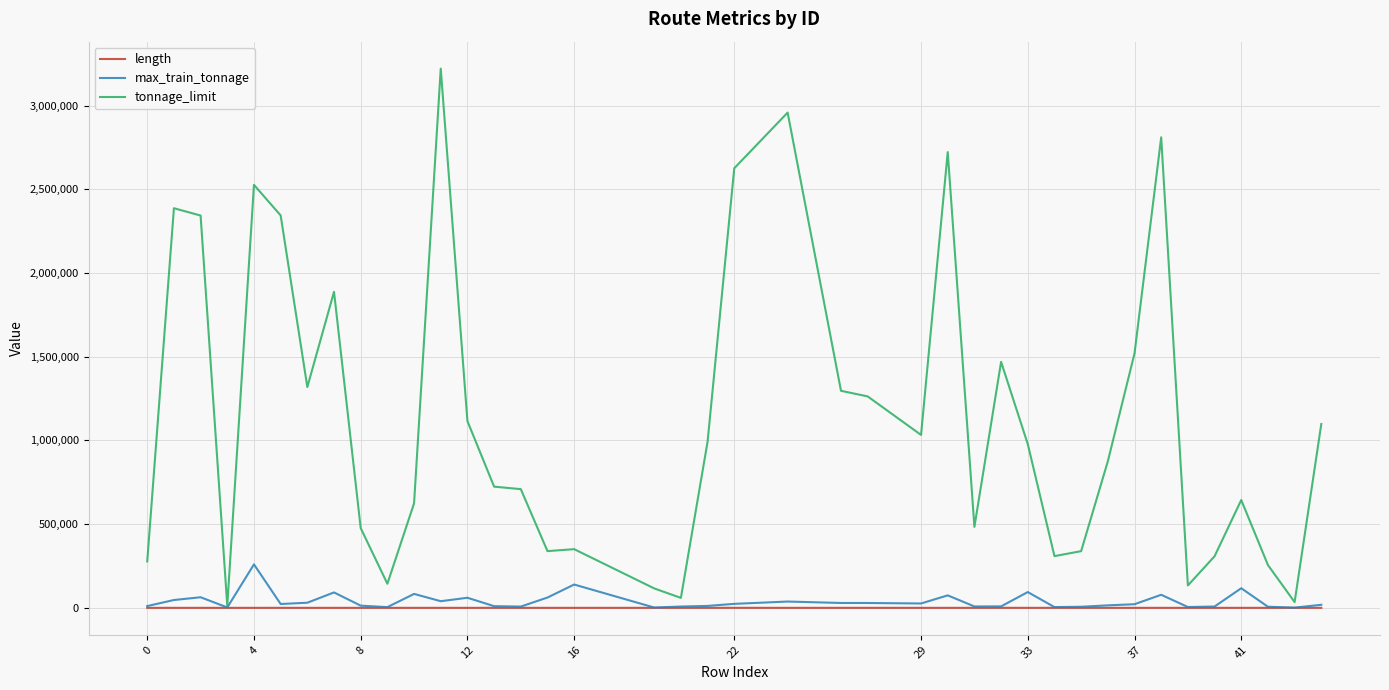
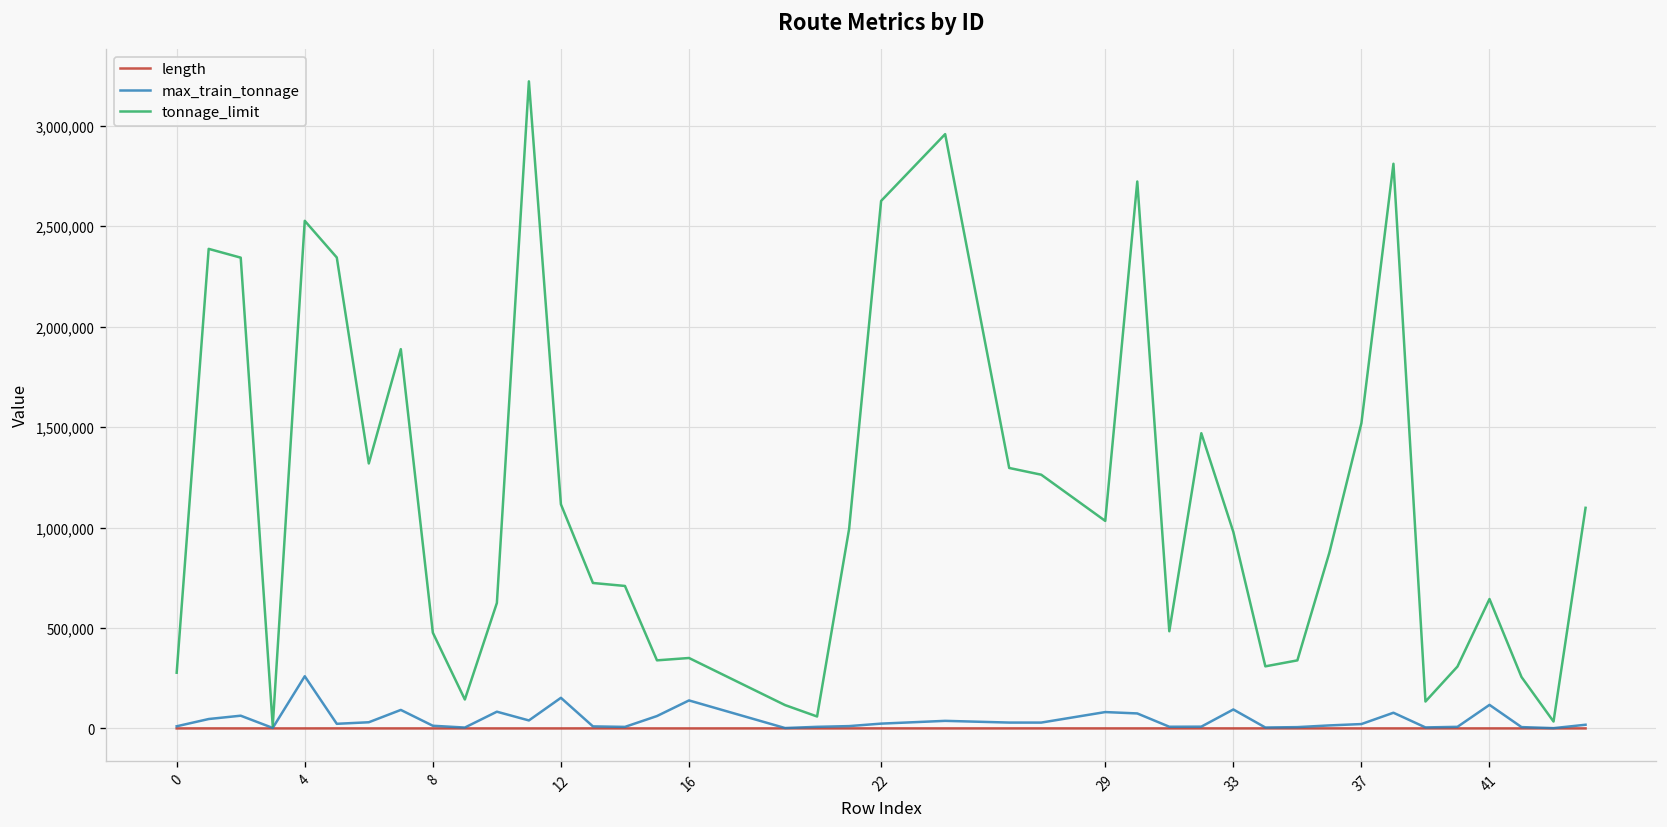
max_train_tonnage, 12: 60,000 -> 150,000
max_train_tonnage, 29: 30,000 -> 80,000
